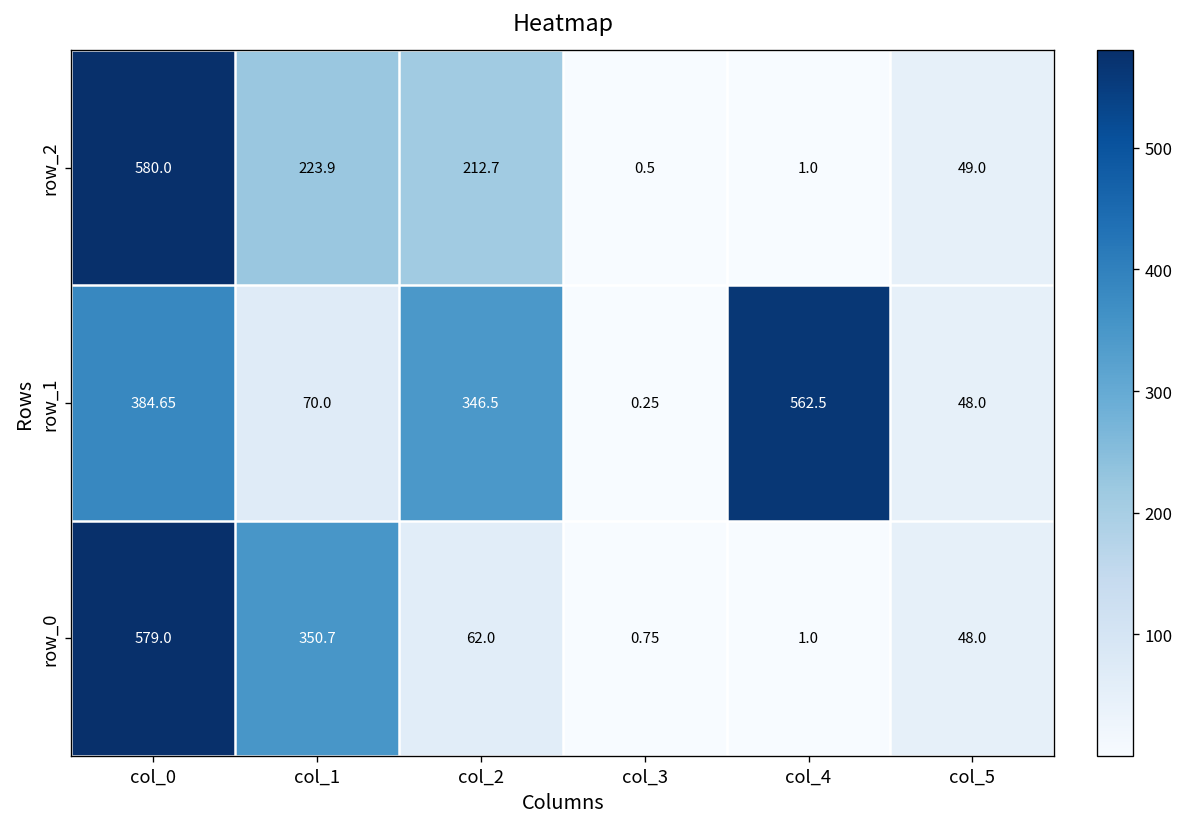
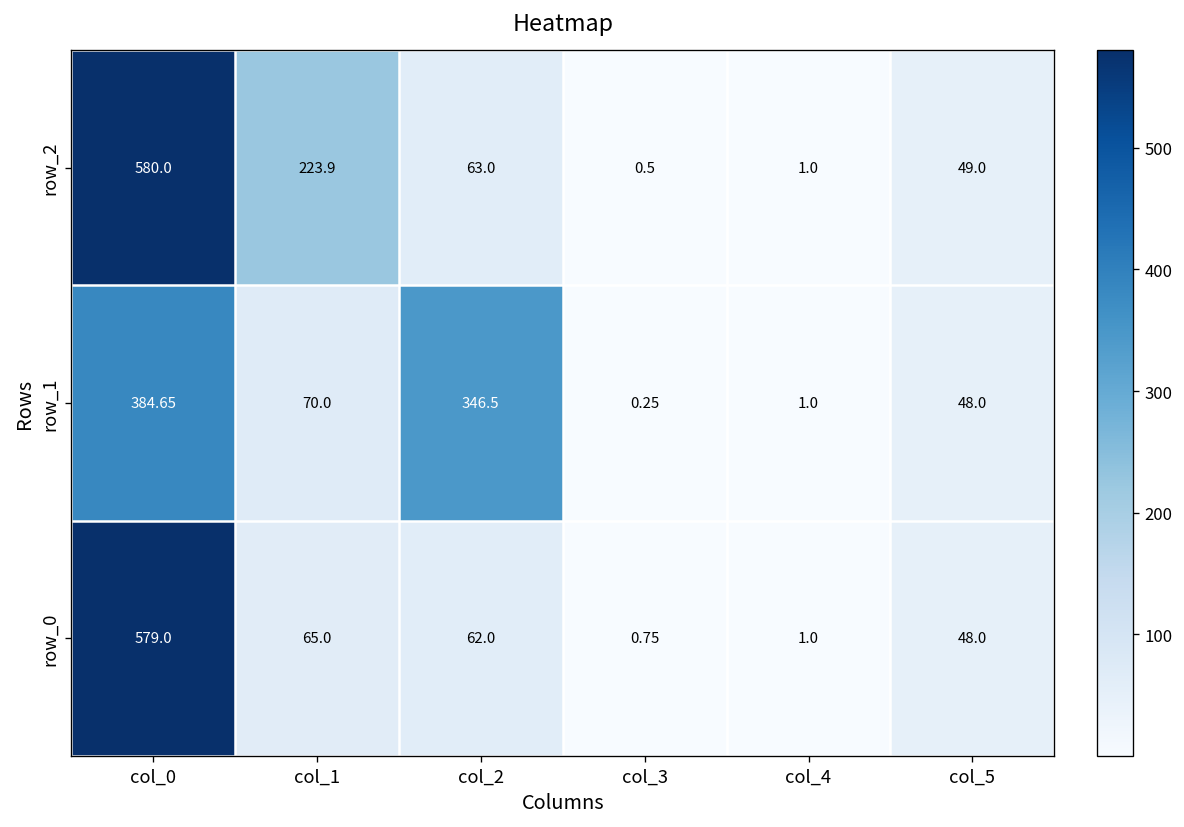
row_2, col_2: 212.7 -> 63.0
row_1, col_4: 562.5 -> 1.0
row_0, col_1: 350.7 -> 65.0
